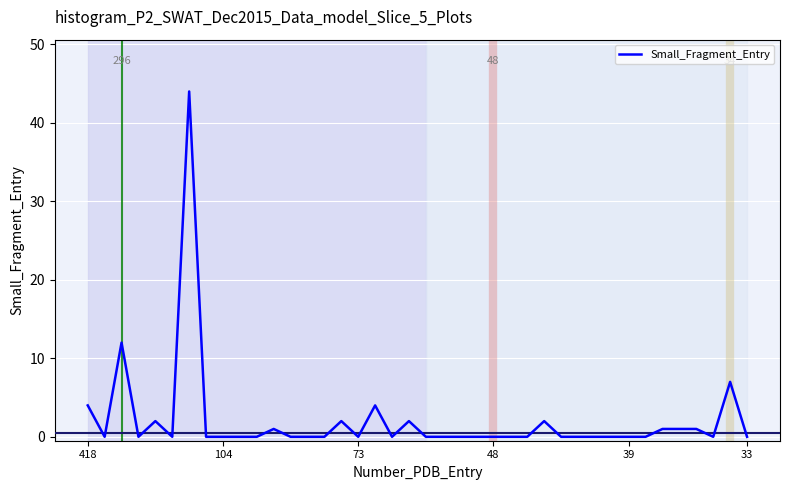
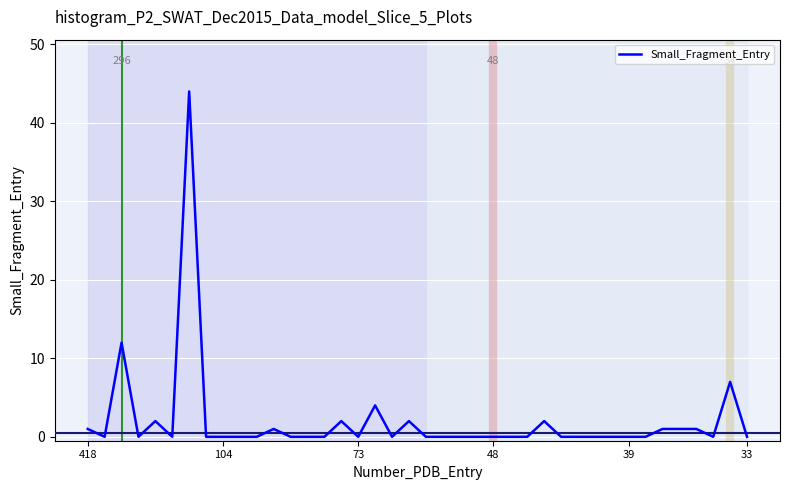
418: 4 -> 1
